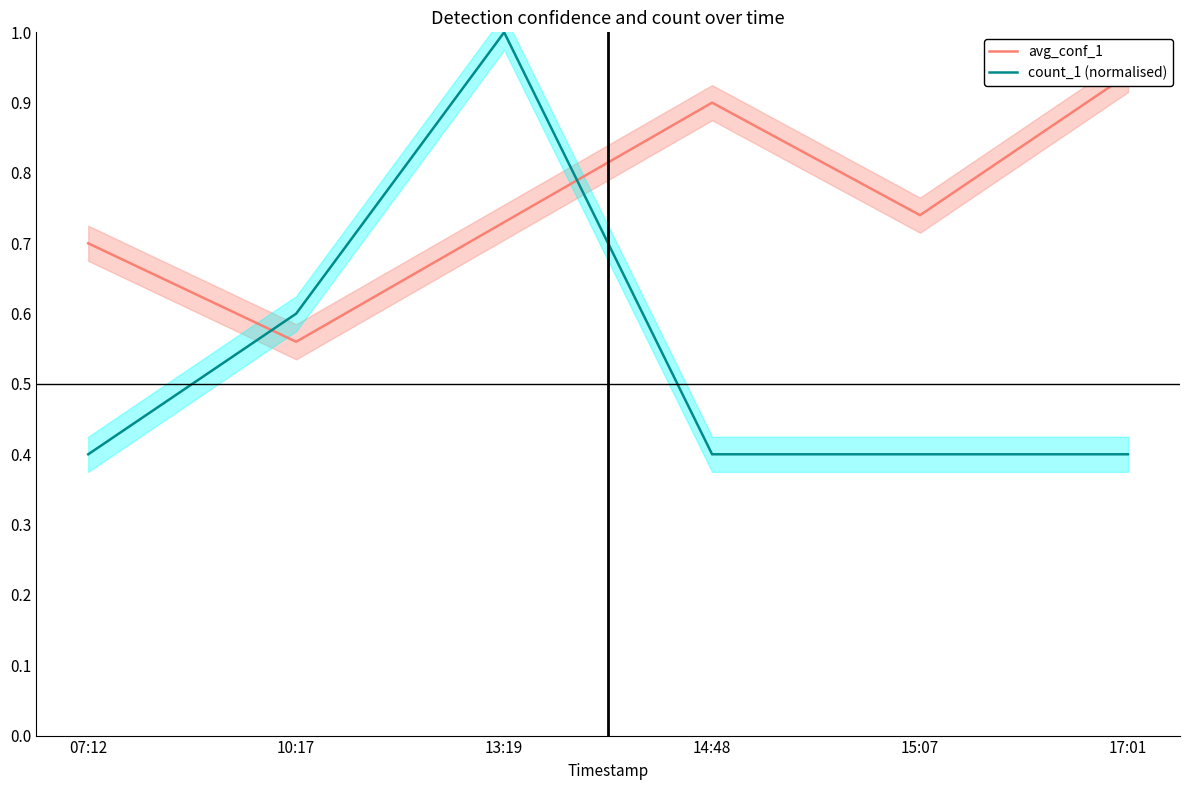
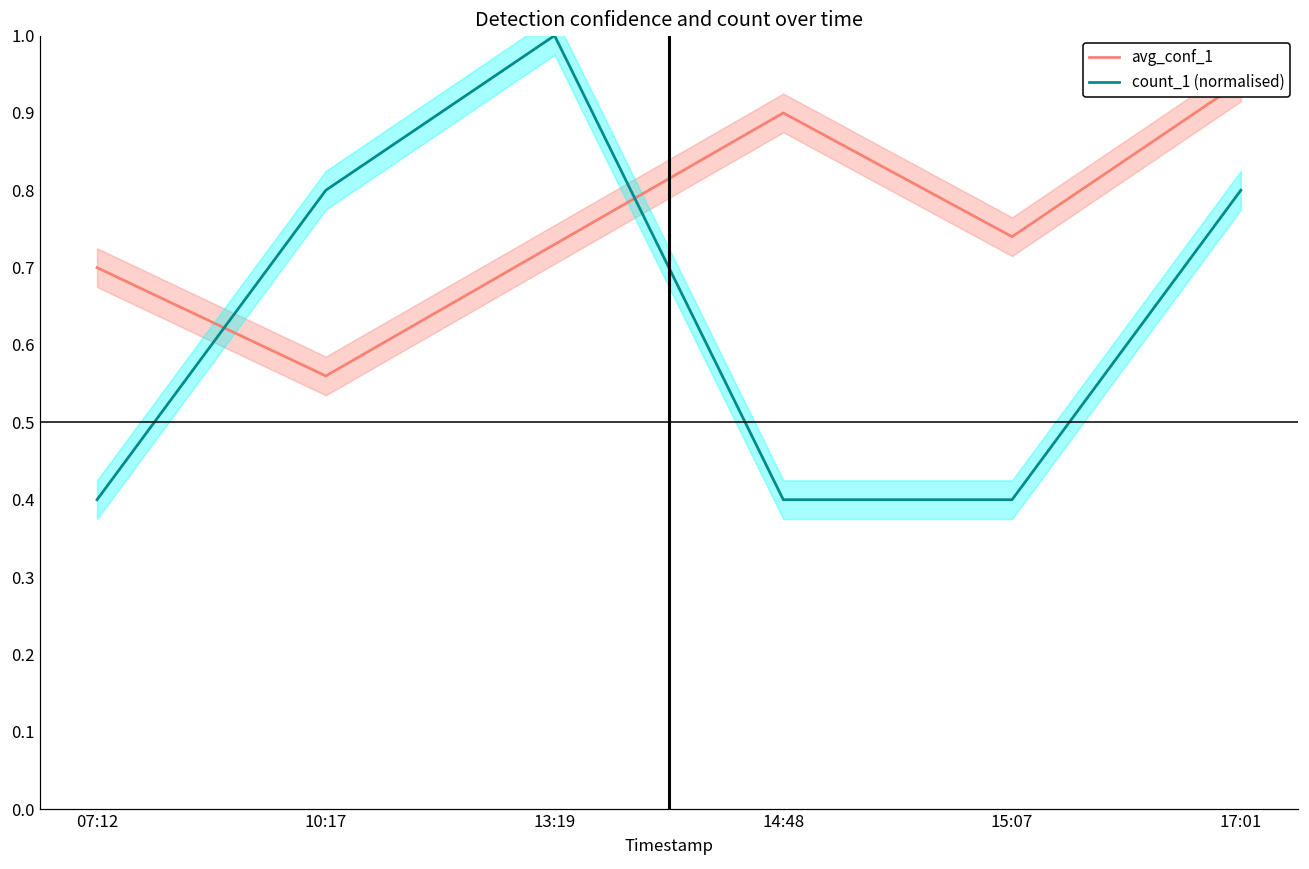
count_1 (normalised), 10:17: 0.60 -> 0.80
count_1 (normalised), 17:01: 0.40 -> 0.80
